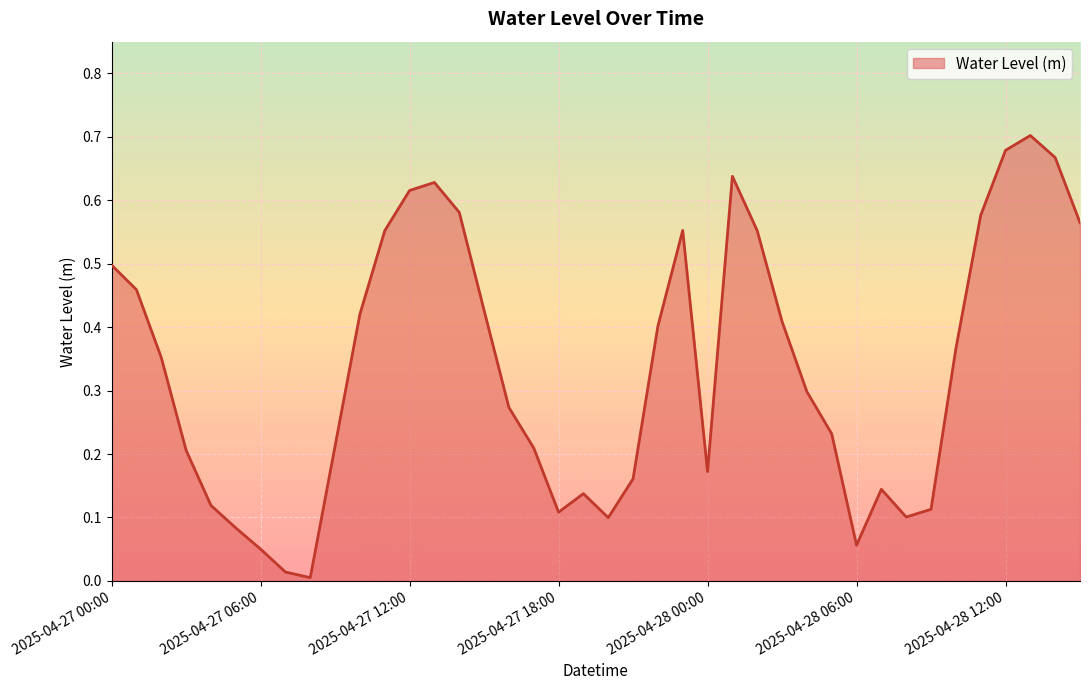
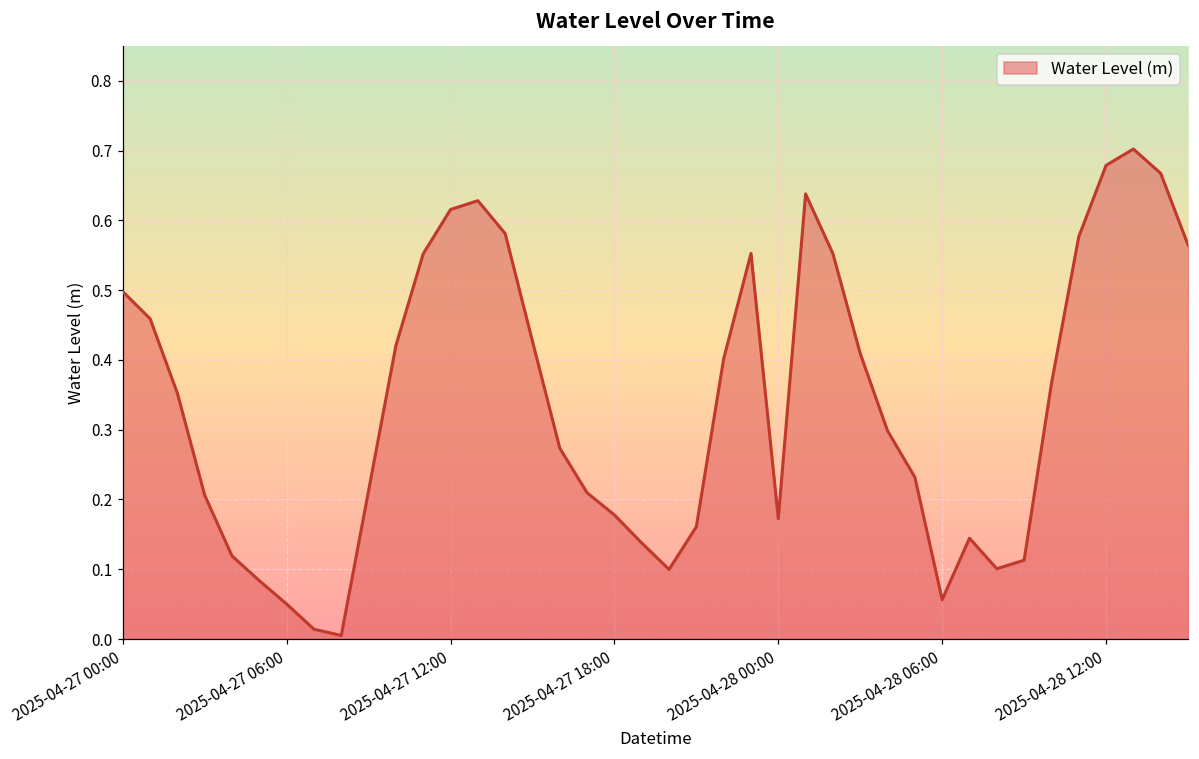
2025-04-27 18:00: 0.11 -> 0.18
